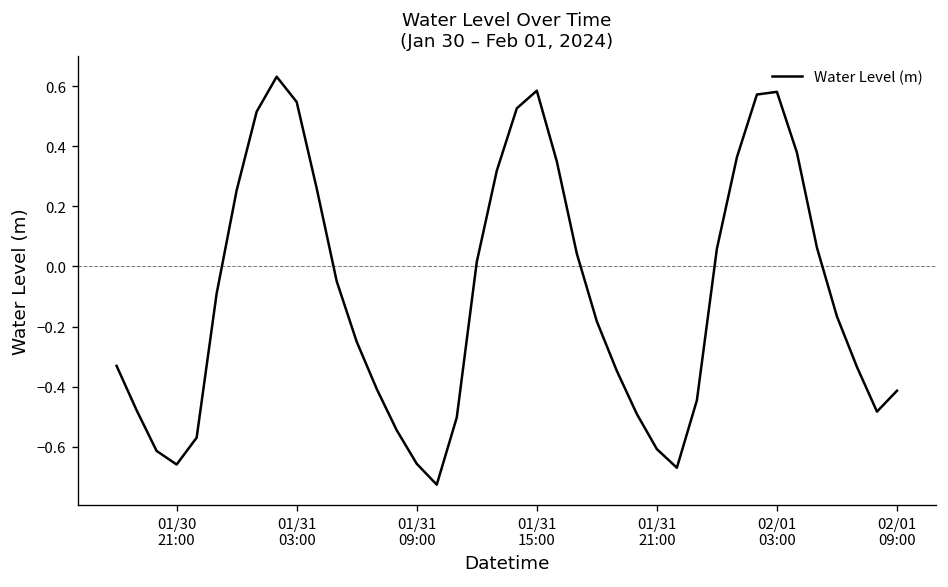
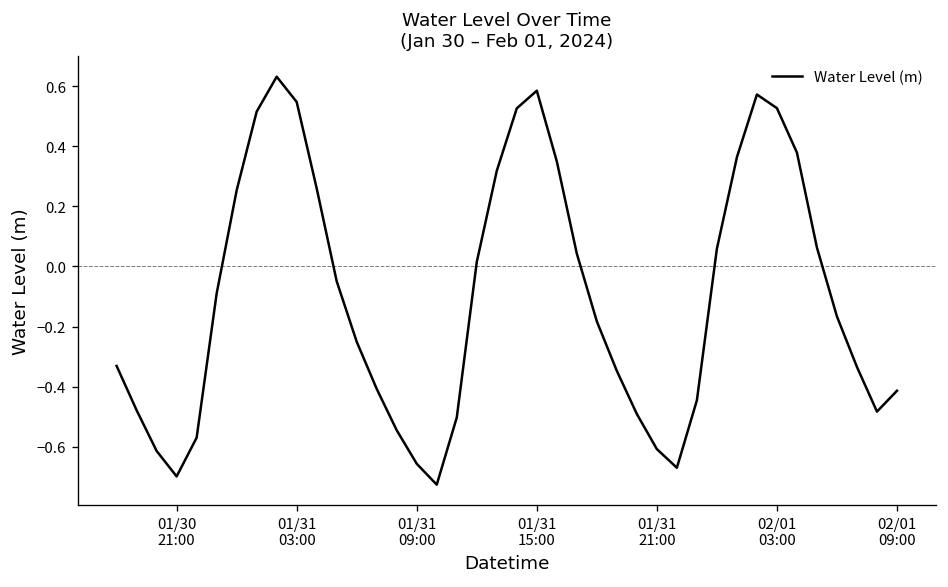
01/30 21:00: -0.66 -> -0.70
02/01 03:00: 0.58 -> 0.53
